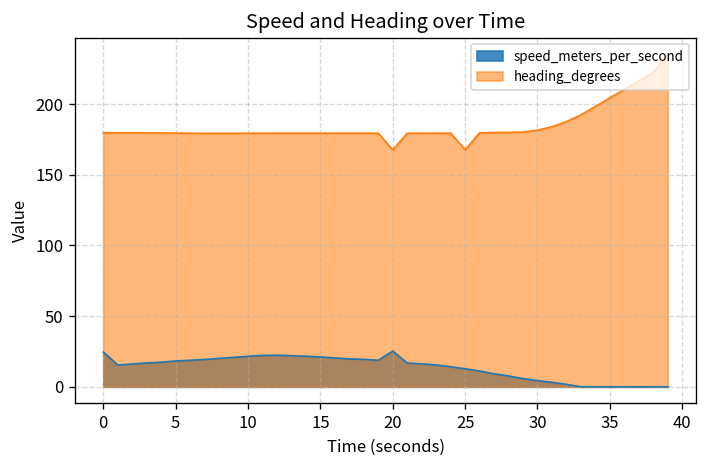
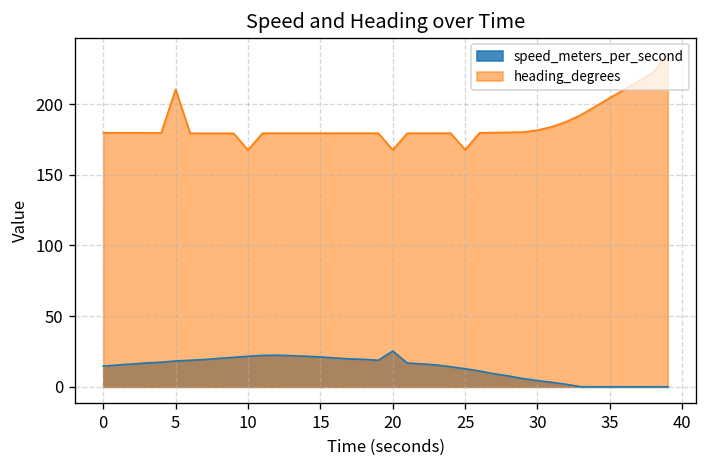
speed_meters_per_second, 0: 25 -> 15
heading_degrees, 5: 179 -> 210
heading_degrees, 10: 179 -> 168
